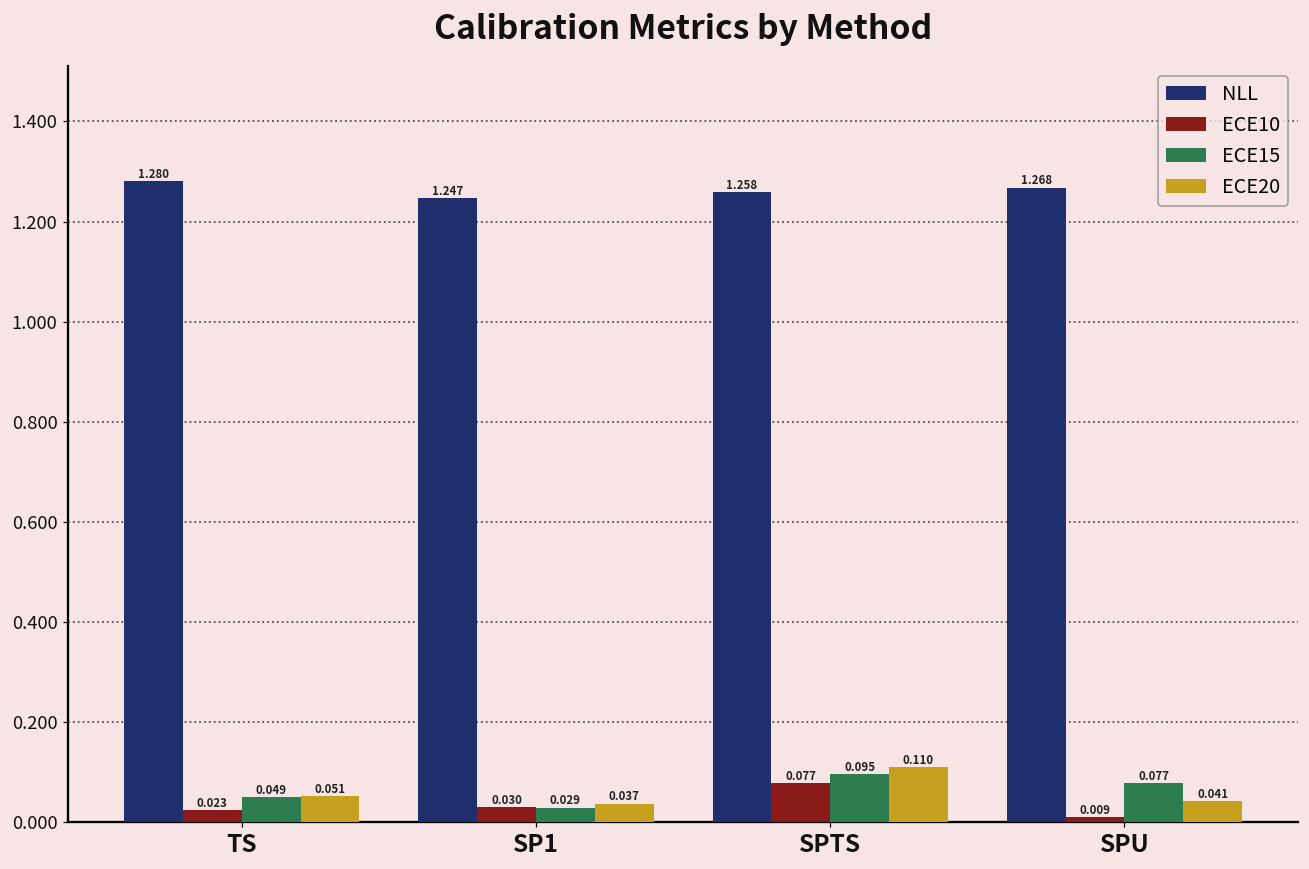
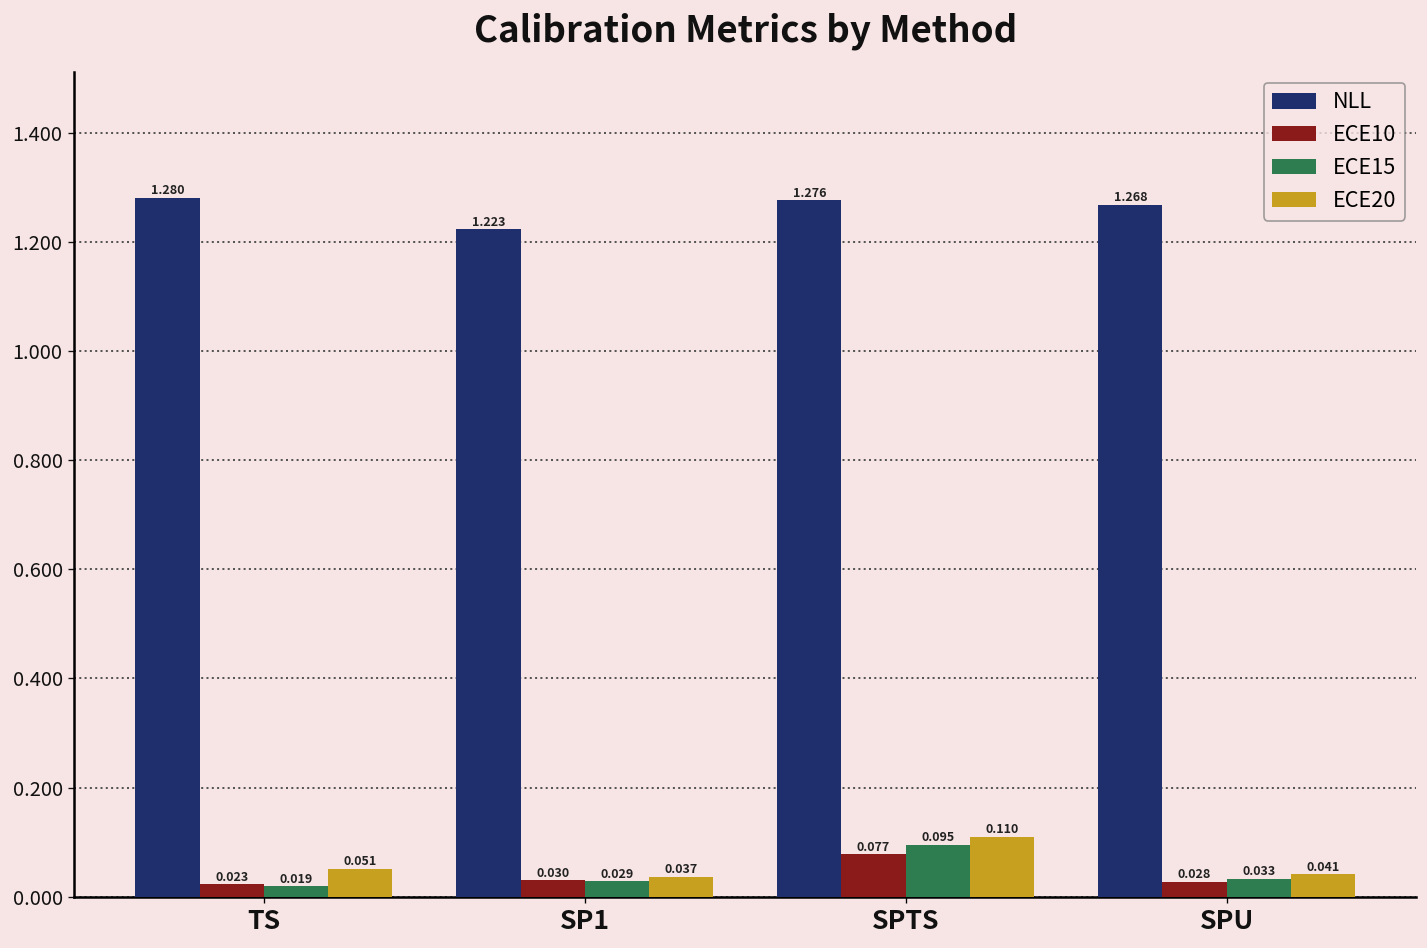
ECE15, TS: 0.049 -> 0.019
NLL, SP1: 1.247 -> 1.223
NLL, SPTS: 1.258 -> 1.276
ECE10, SPU: 0.009 -> 0.028
ECE15, SPU: 0.077 -> 0.033
